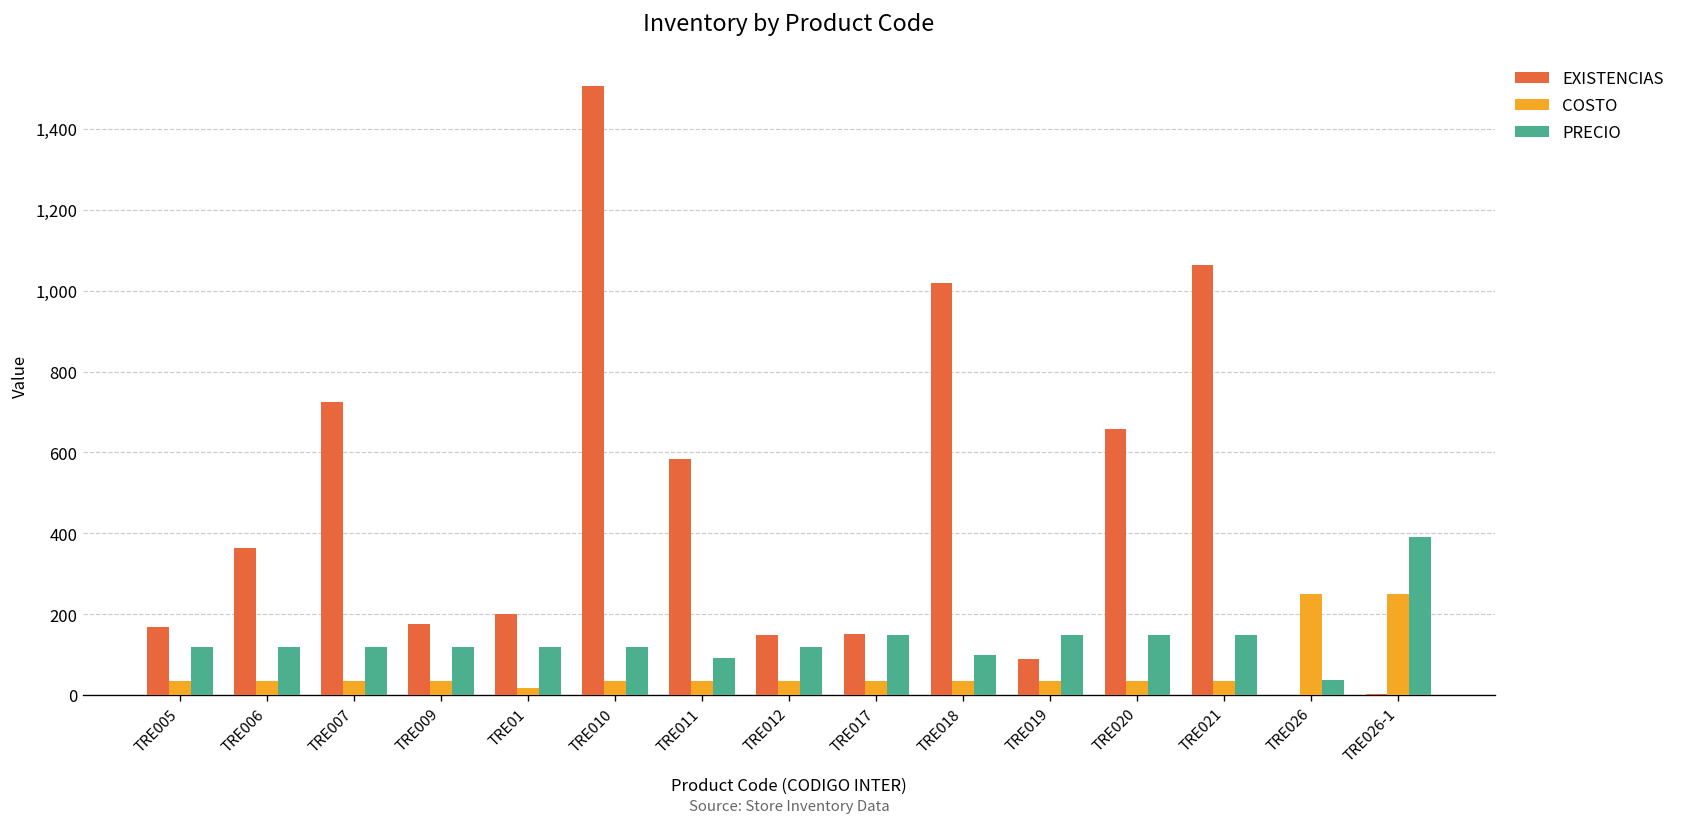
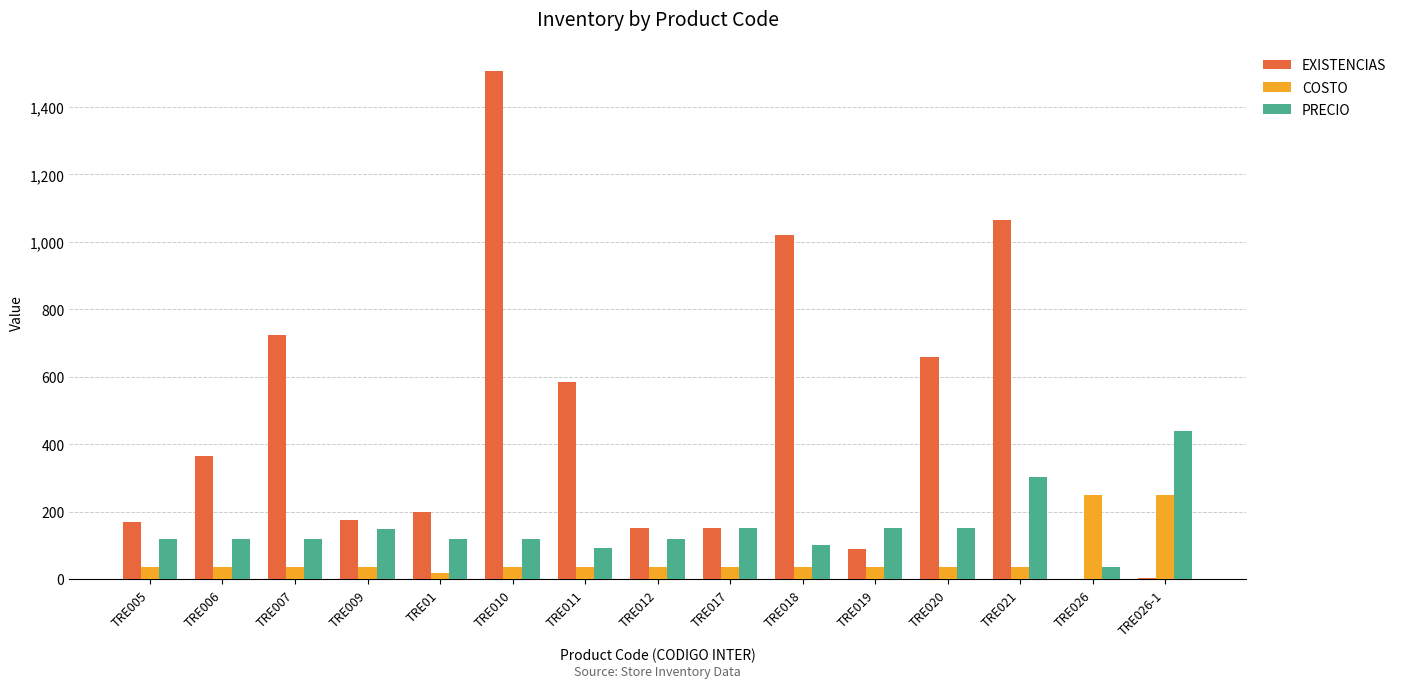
PRECIO, TRE009: 120 -> 150
PRECIO, TRE021: 150 -> 300
PRECIO, TRE026-1: 390 -> 440
